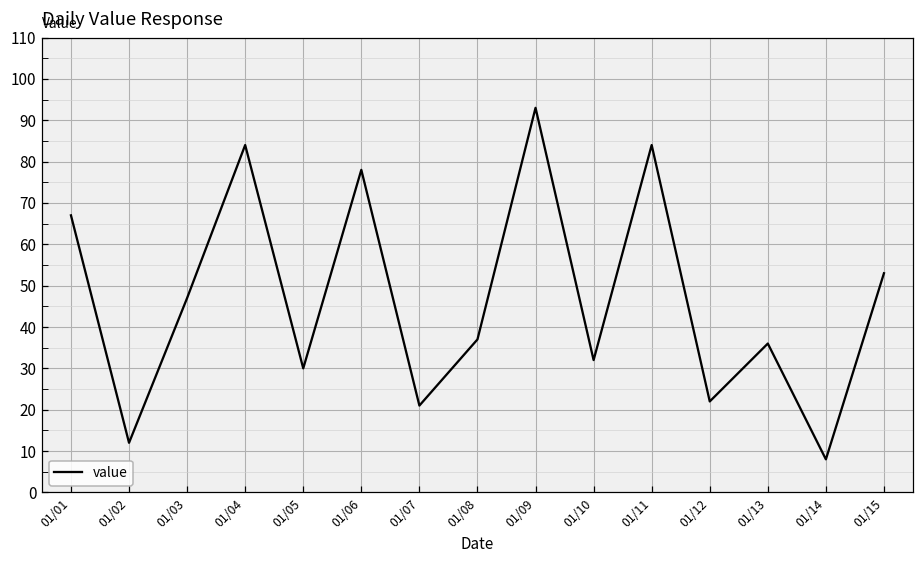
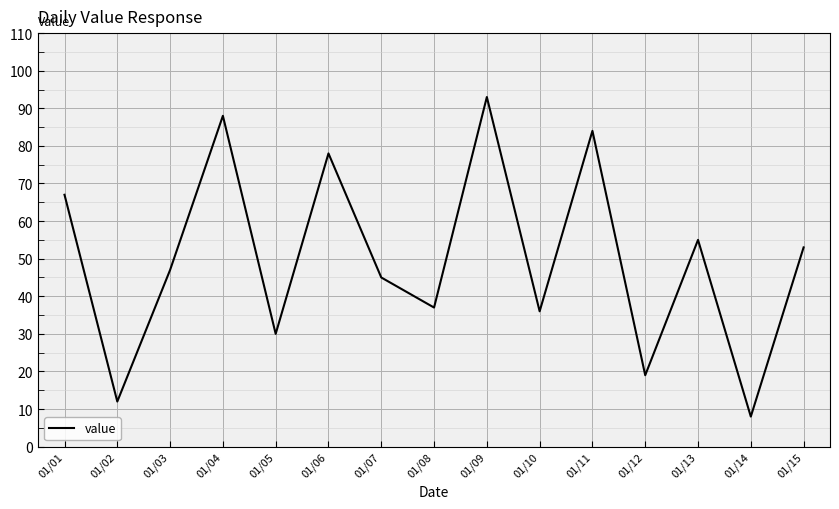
01/04: 84 -> 88
01/07: 21 -> 45
01/10: 32 -> 36
01/12: 22 -> 19
01/13: 36 -> 55
